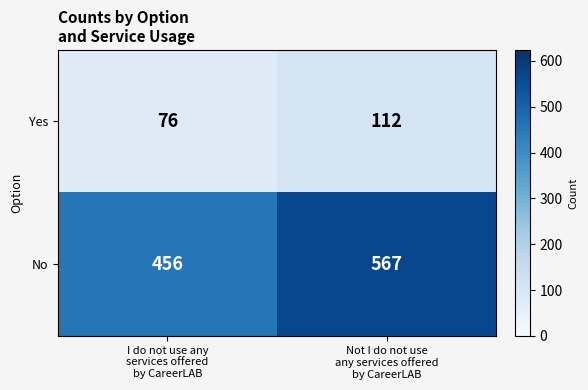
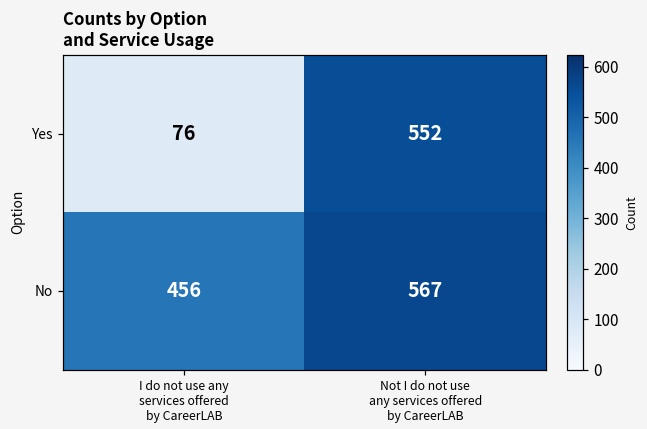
Yes, Not I do not use any services offered by CareerLAB: 112 -> 552
